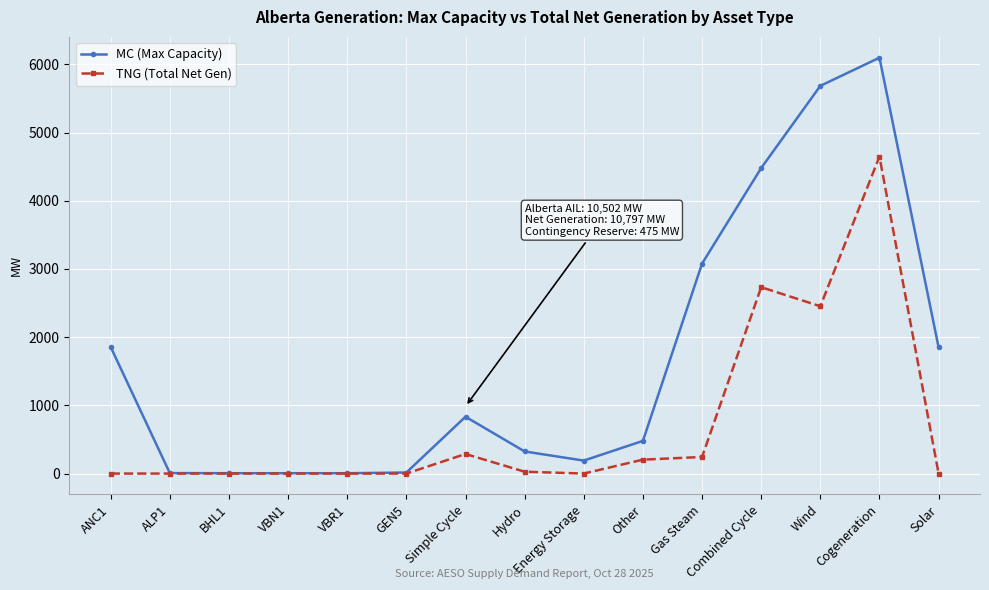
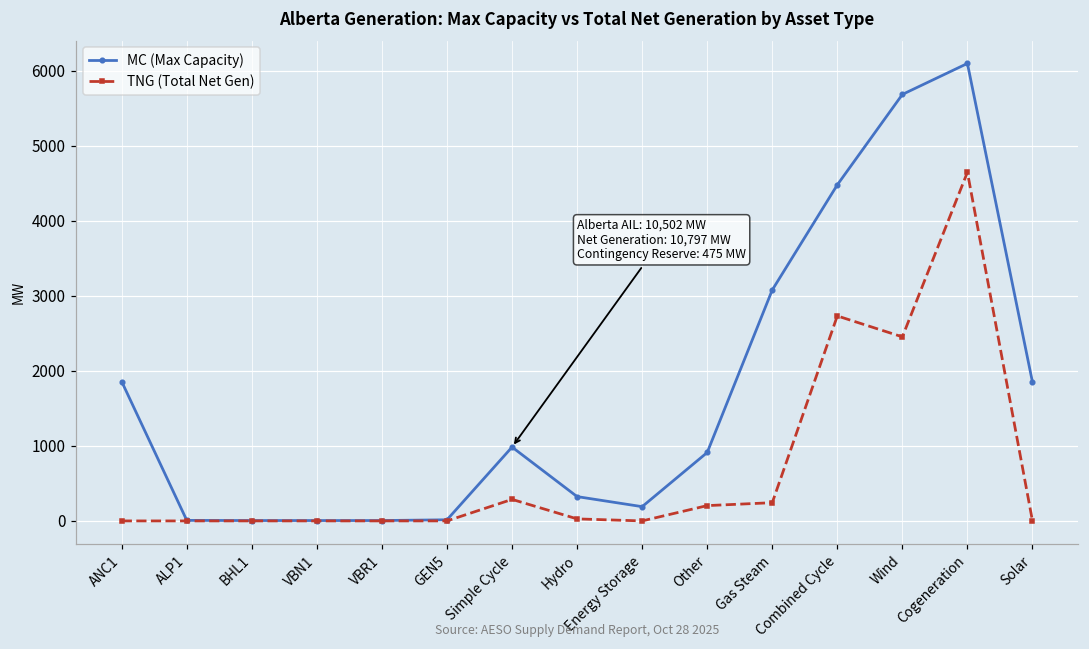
MC (Max Capacity), Simple Cycle: 800 -> 1000
MC (Max Capacity), Other: 500 -> 900
